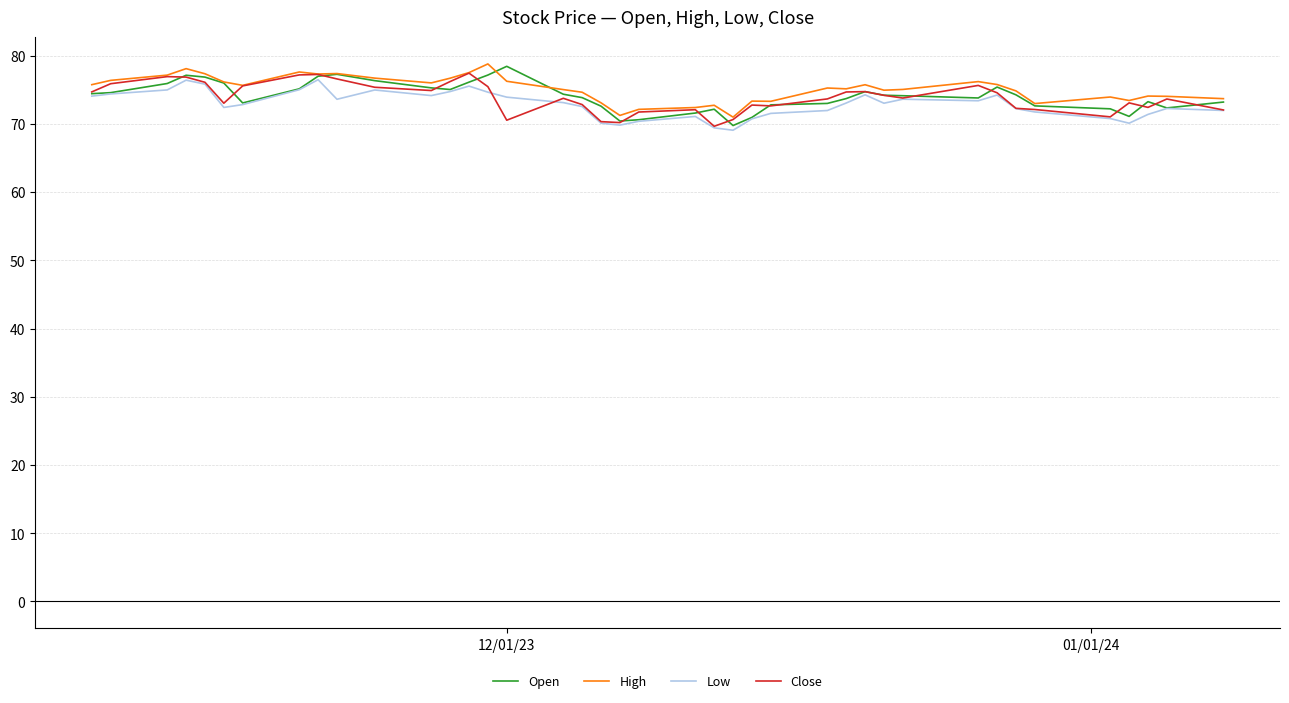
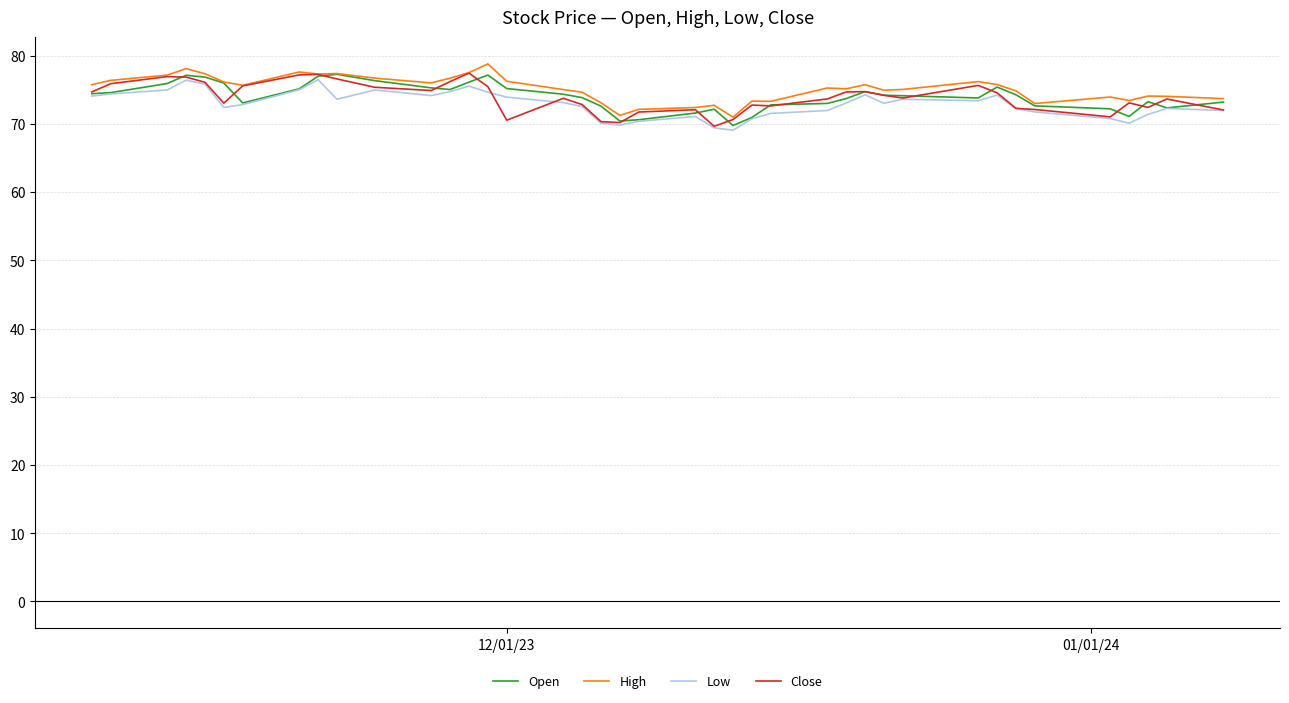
Open, 12/01/23: 78 -> 75
